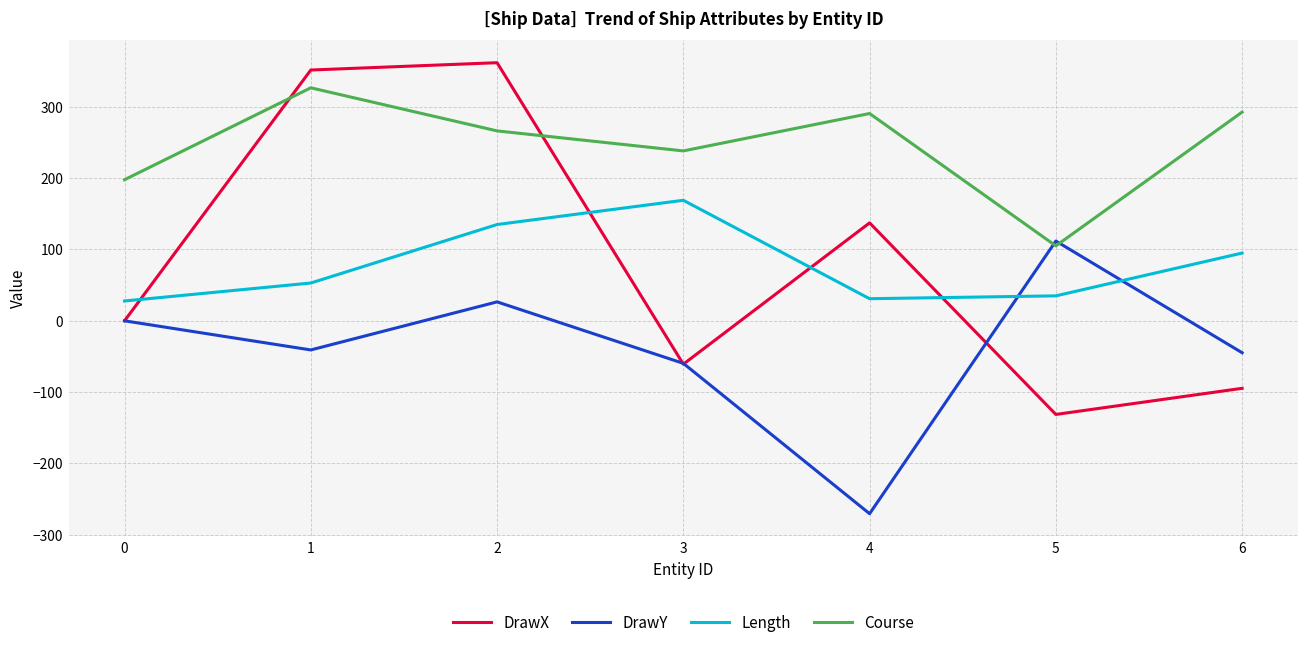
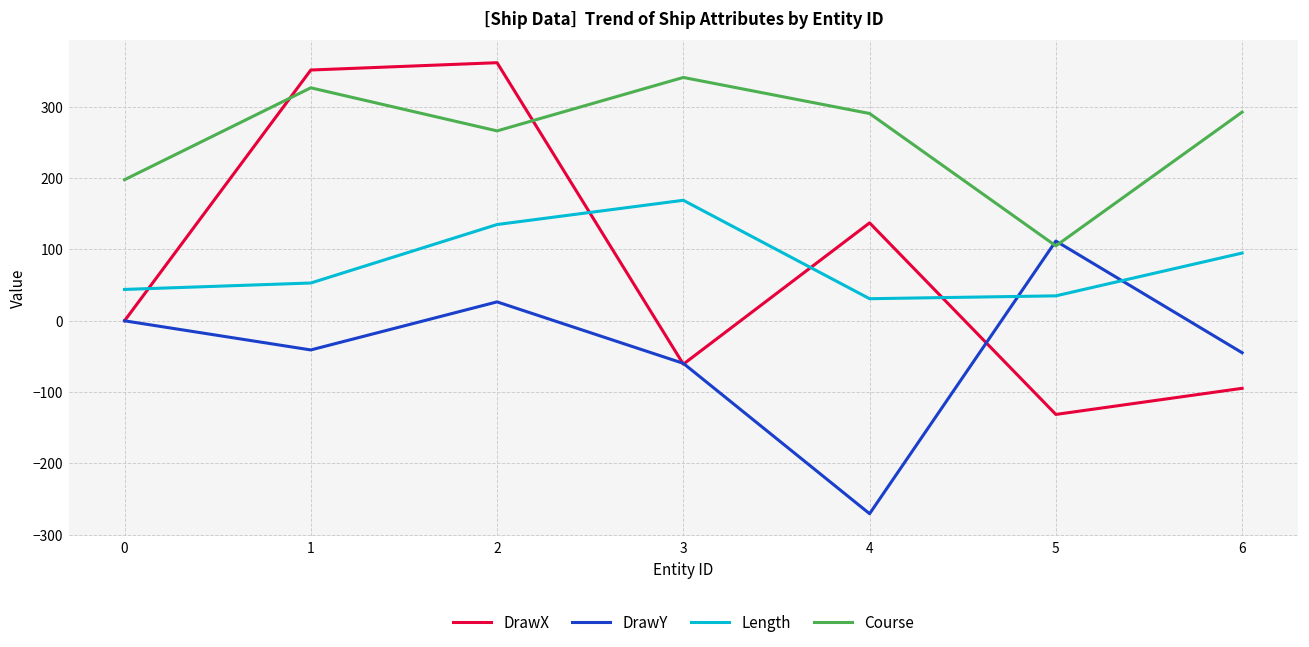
Length, 0: 30 -> 40
Course, 3: 240 -> 340
